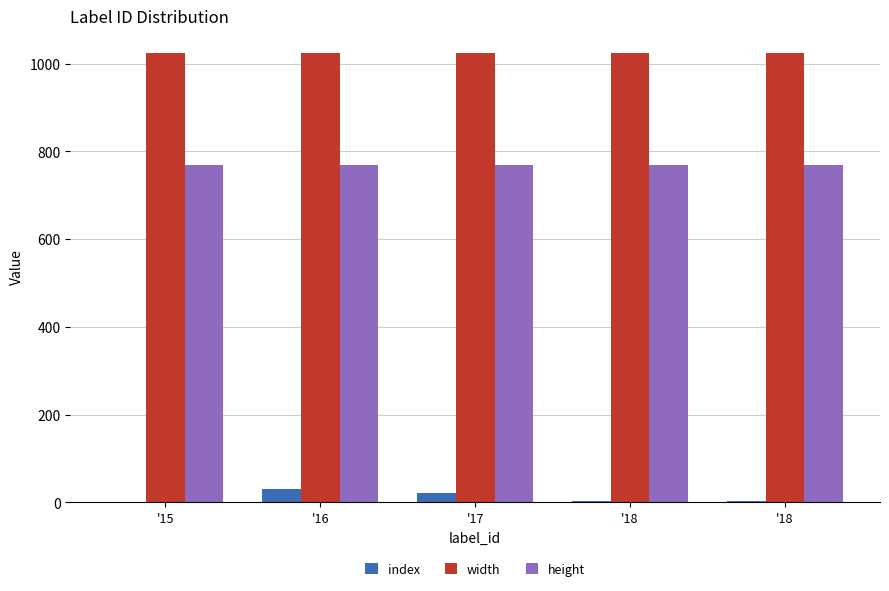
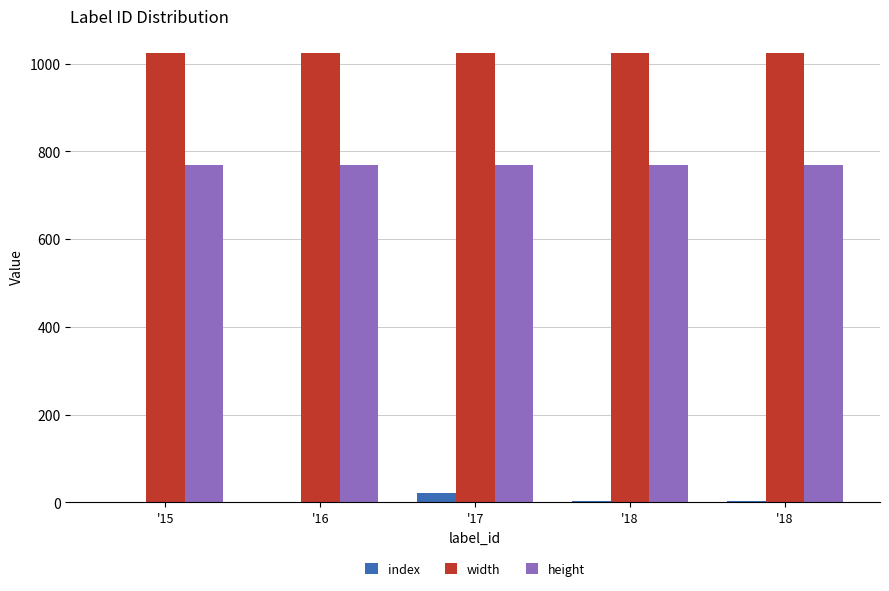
index, '16: 30 -> 0
